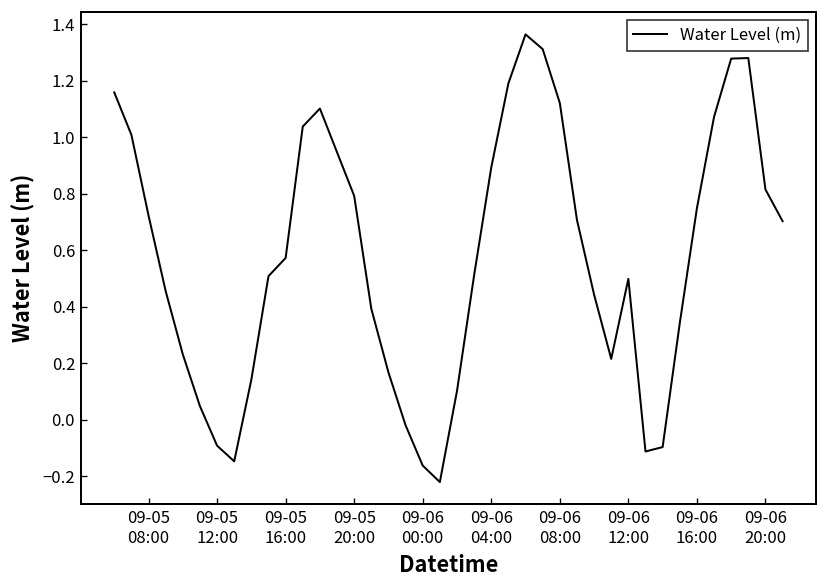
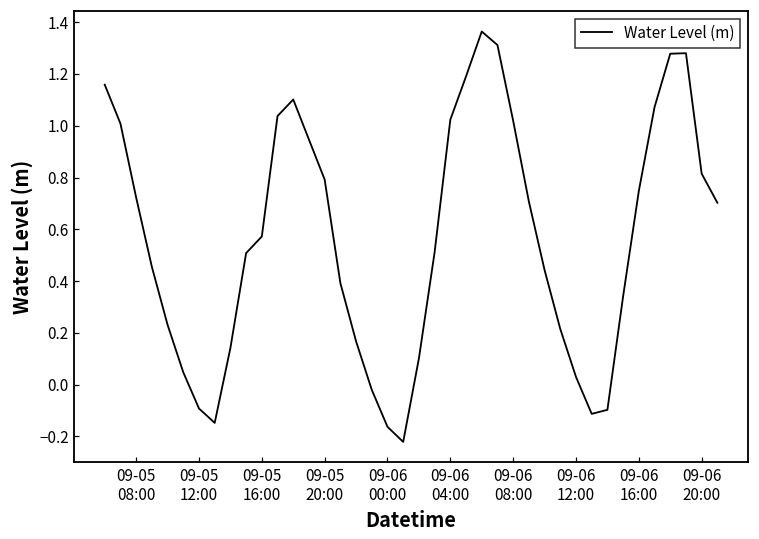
09-06 04:00: 0.89 -> 1.02
09-06 08:00: 1.12 -> 1.02
09-06 12:00: 0.50 -> 0.03
